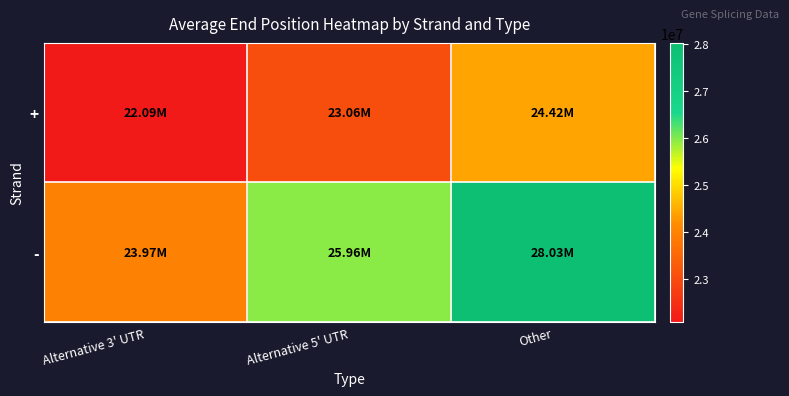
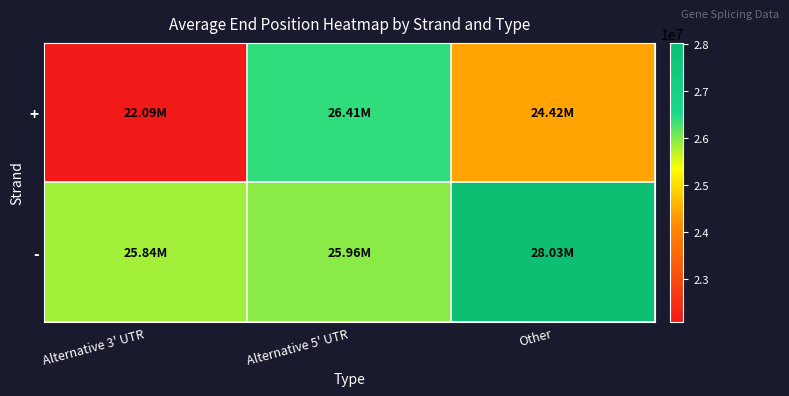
+, Alternative 5' UTR: 23.06M -> 26.41M
-, Alternative 3' UTR: 23.97M -> 25.84M
